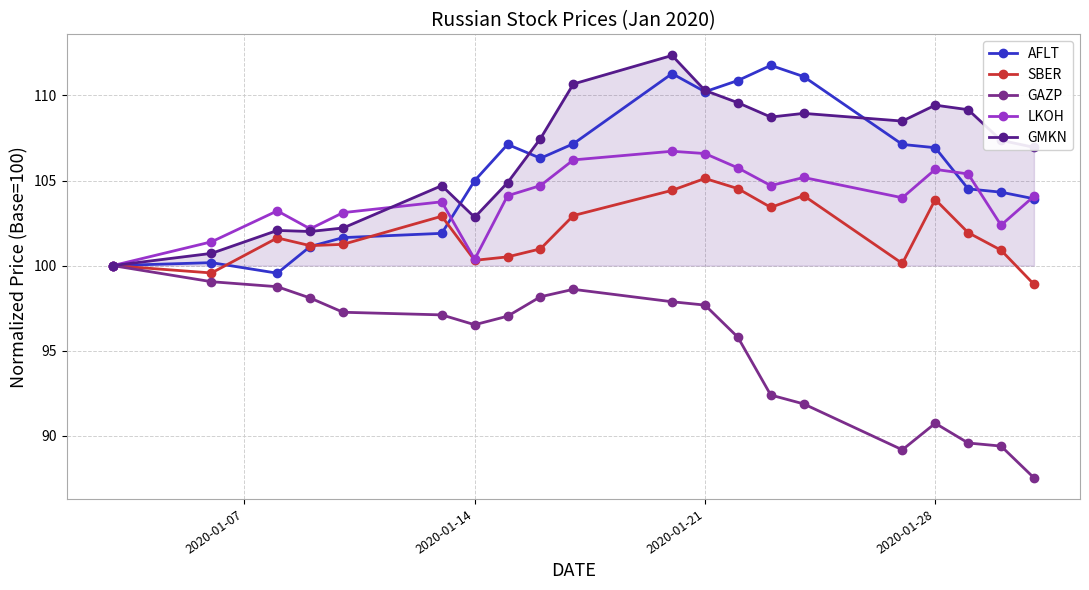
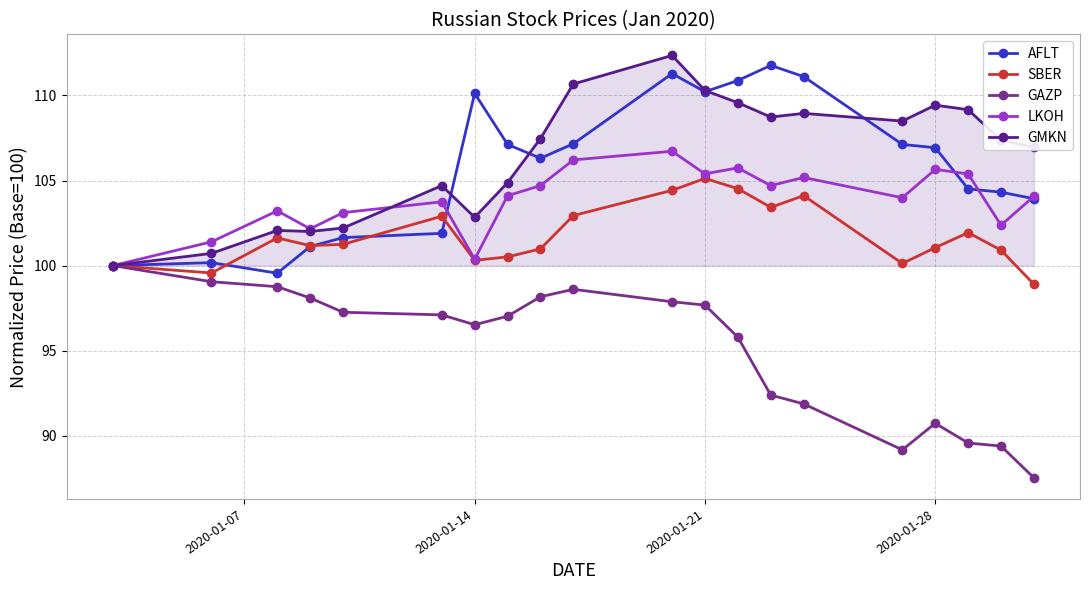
AFLT, 2020-01-14: 105.0 -> 110.1
LKOH, 2020-01-21: 106.6 -> 105.4
SBER, 2020-01-28: 103.9 -> 101.1
